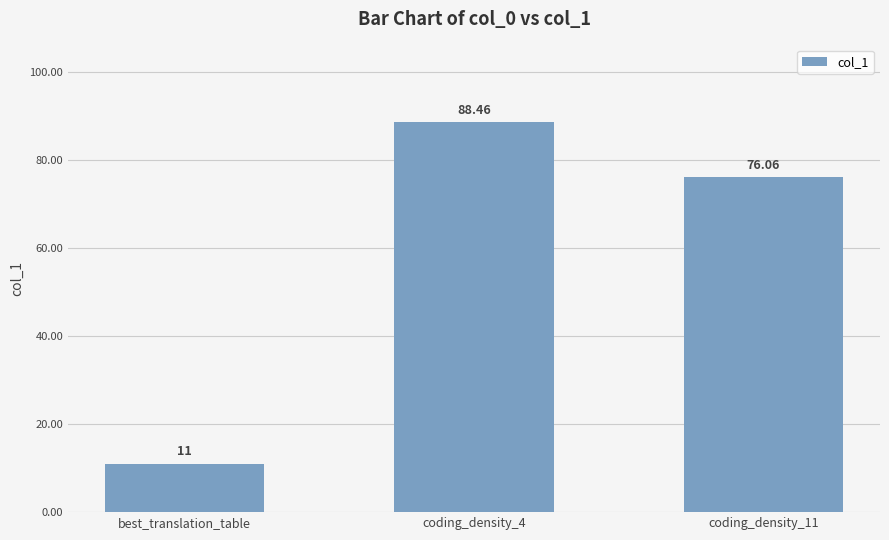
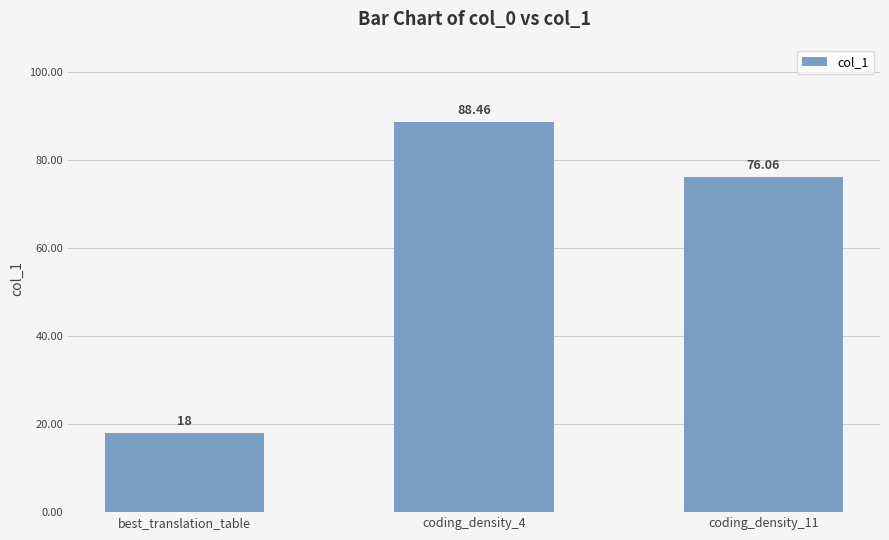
best_translation_table: 11 -> 18
